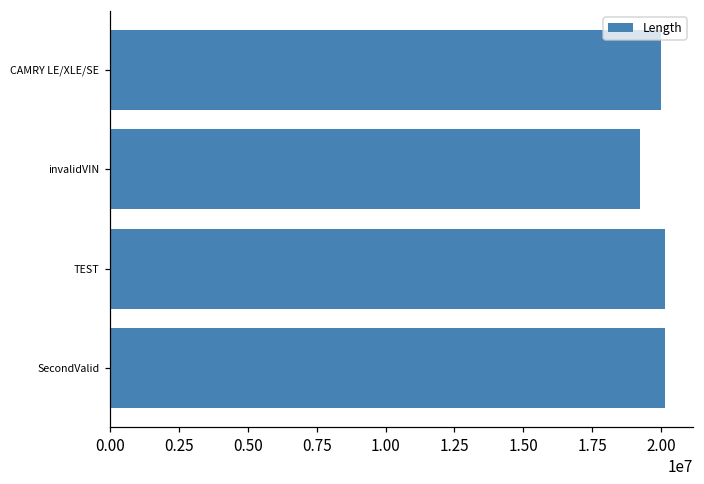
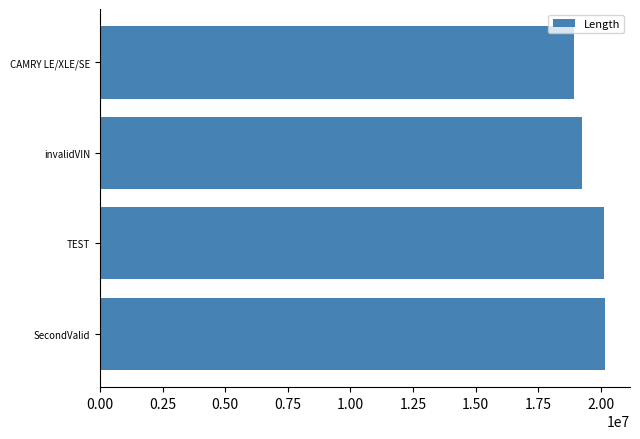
CAMRY LE/XLE/SE: 20000000 -> 18900000
